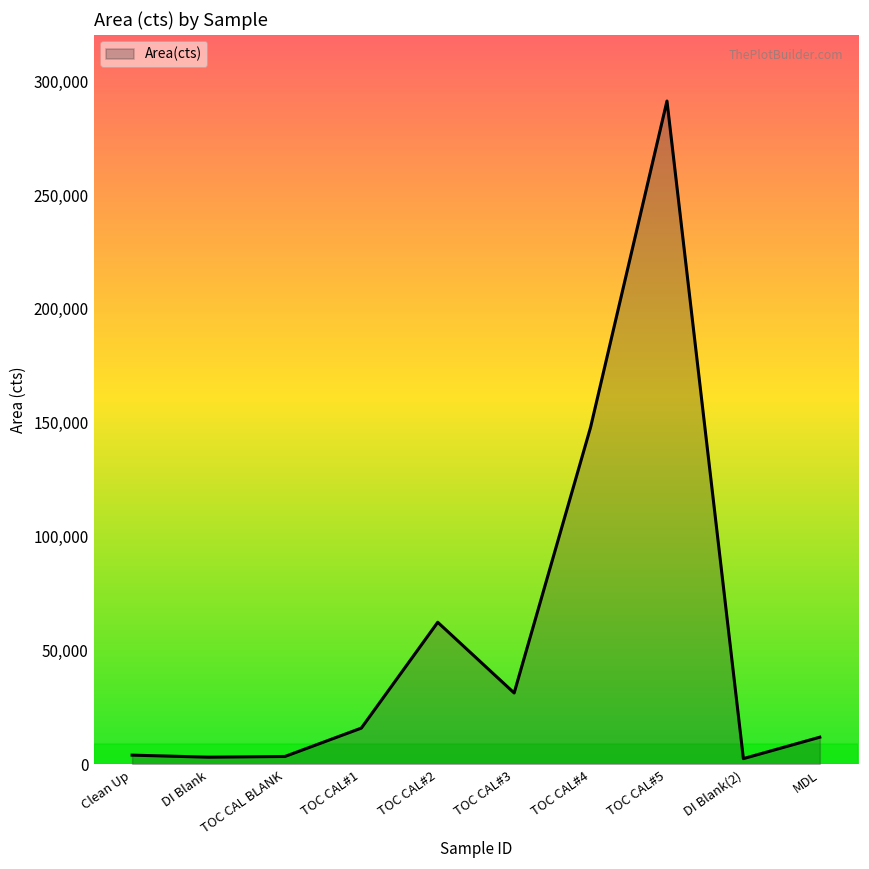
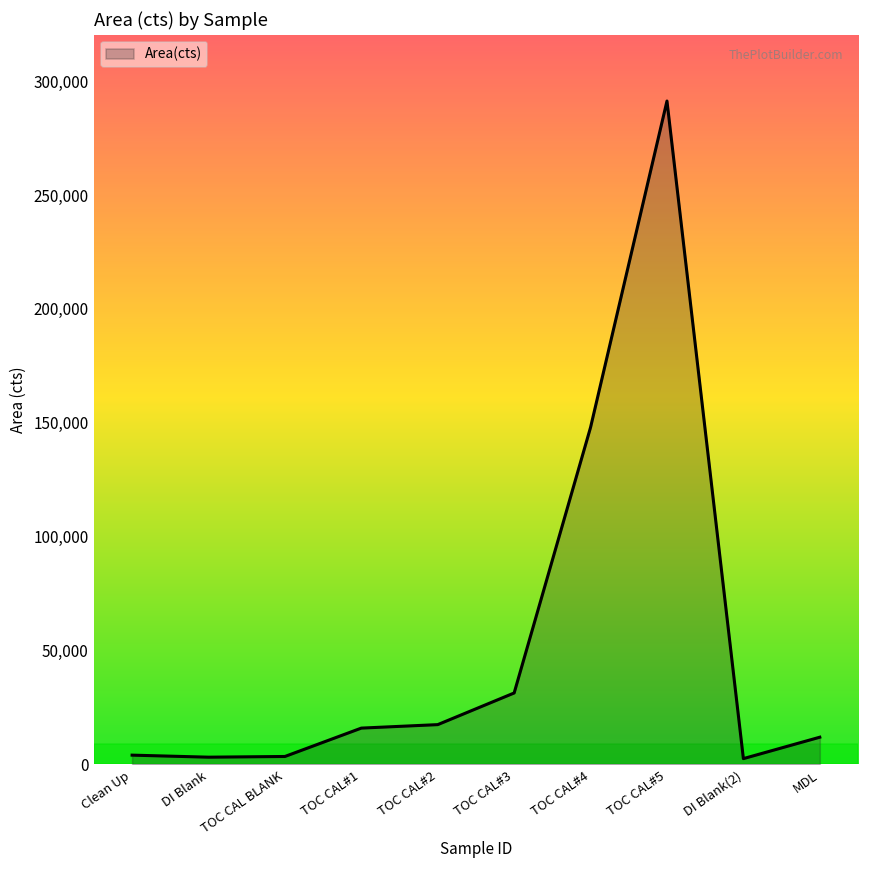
TOC CAL#2: 62,000 -> 17,000
